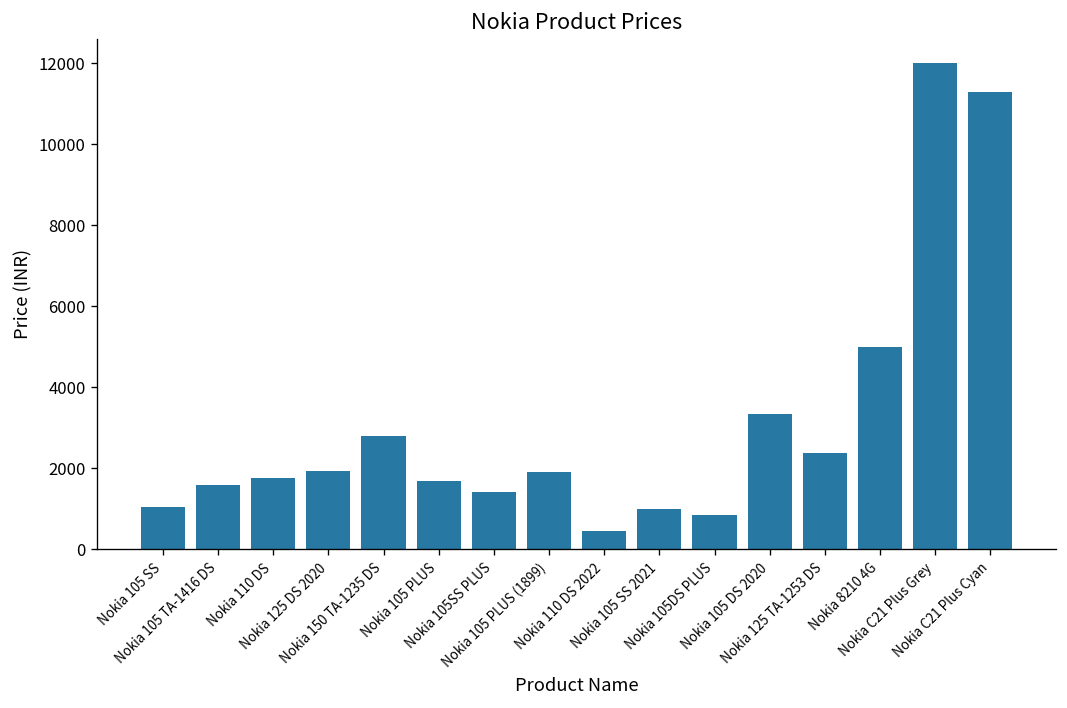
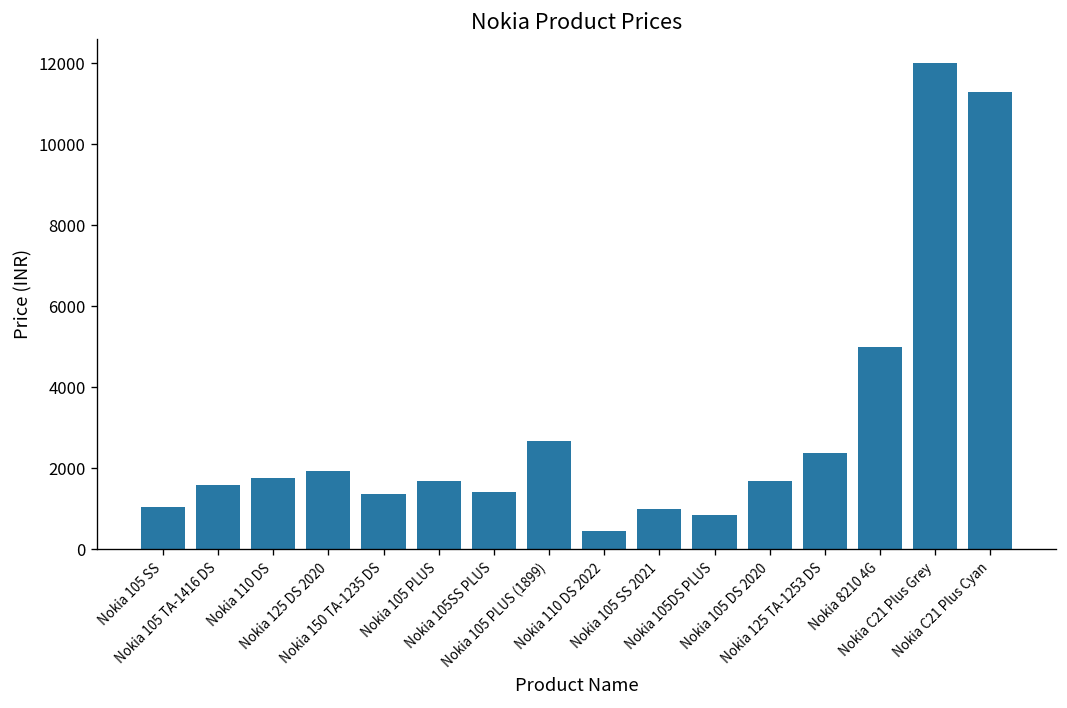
Nokia 150 TA-1235 DS: 2800 -> 1400
Nokia 105 PLUS (1899): 1900 -> 2700
Nokia 105 DS 2020: 3300 -> 1700
